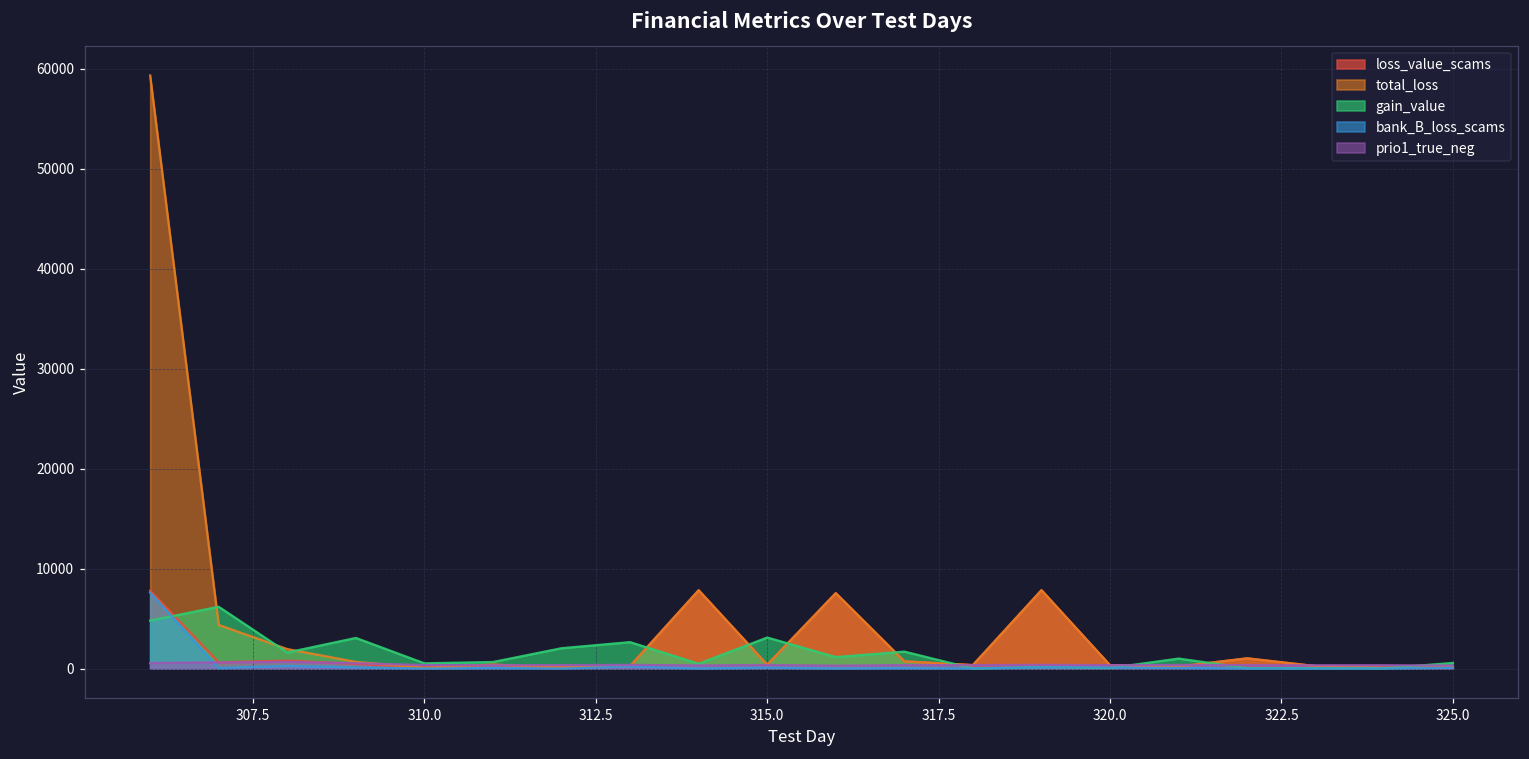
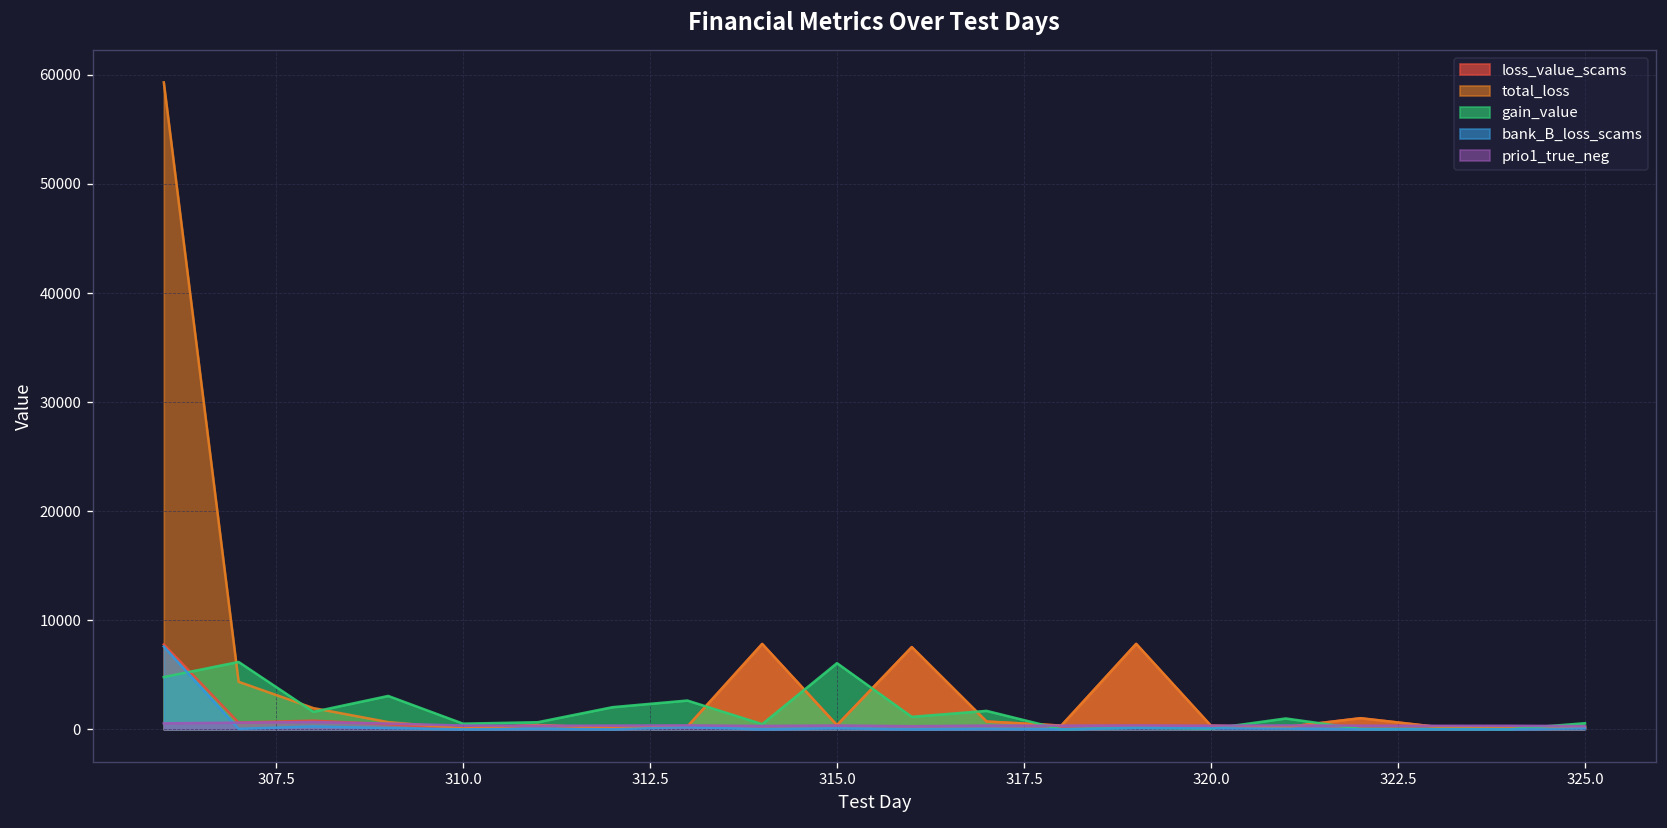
gain_value, 315.0: 3000 -> 6000
